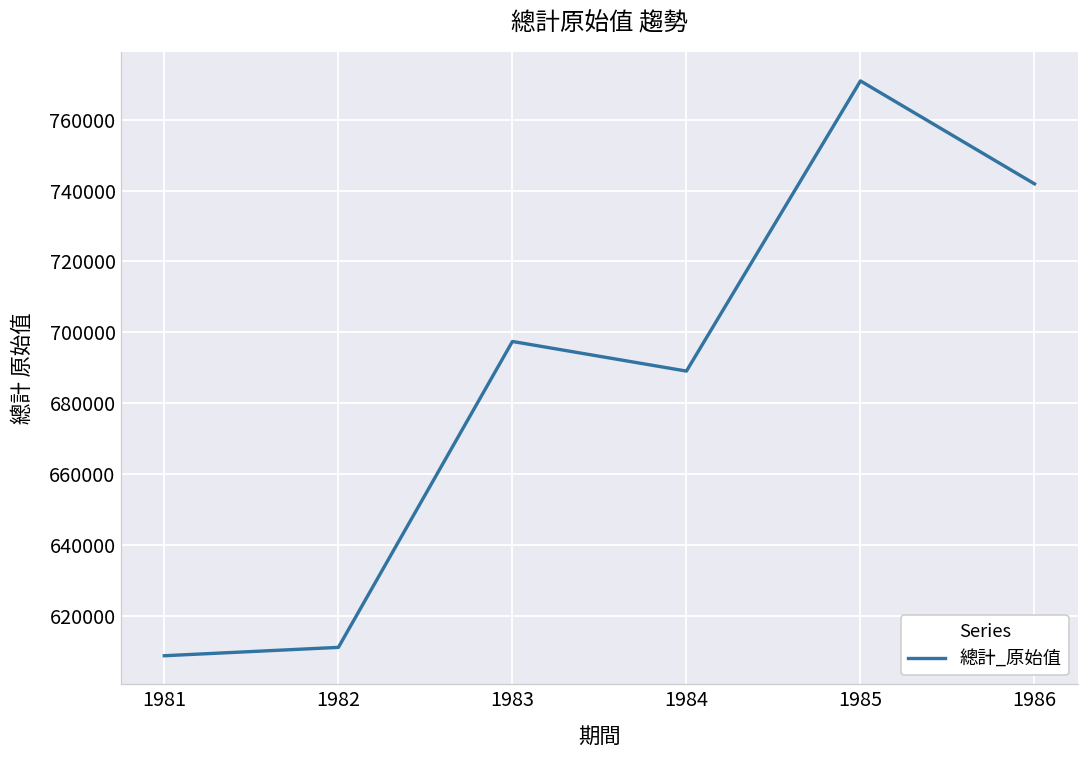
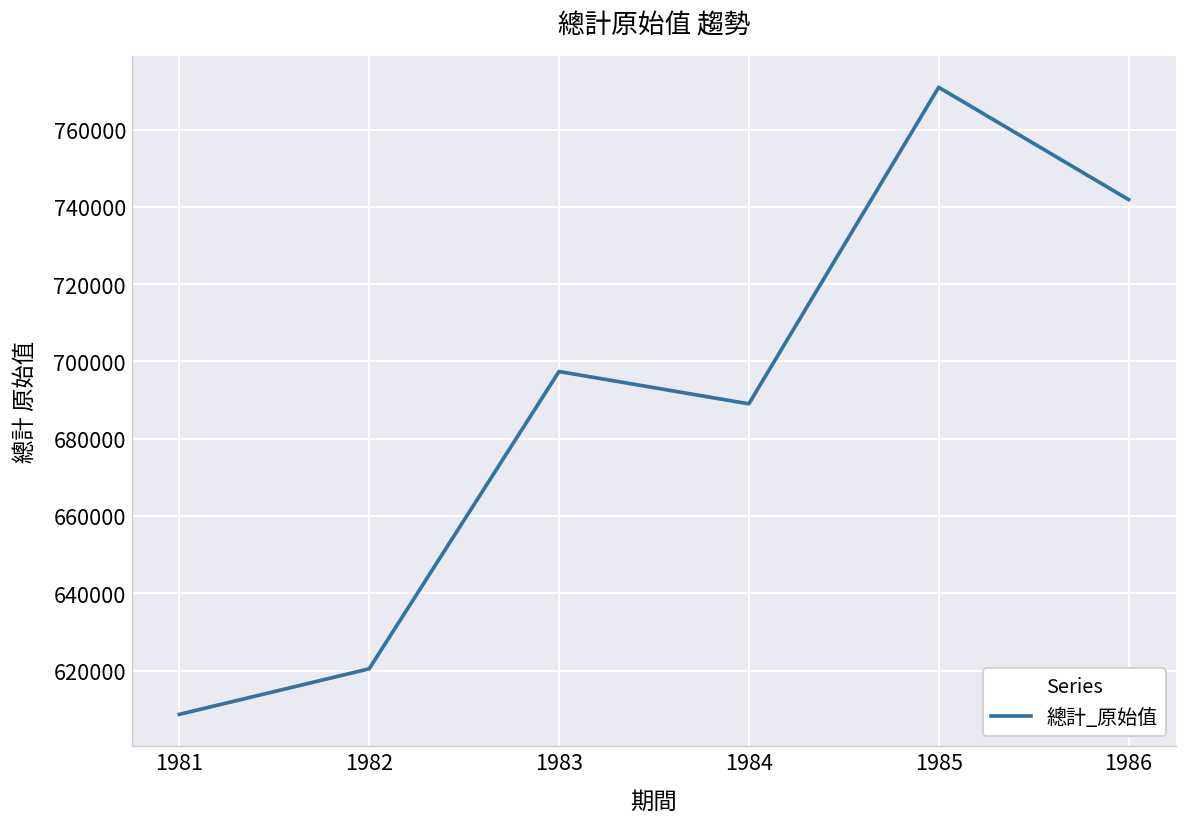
1982: 611000 -> 620000
